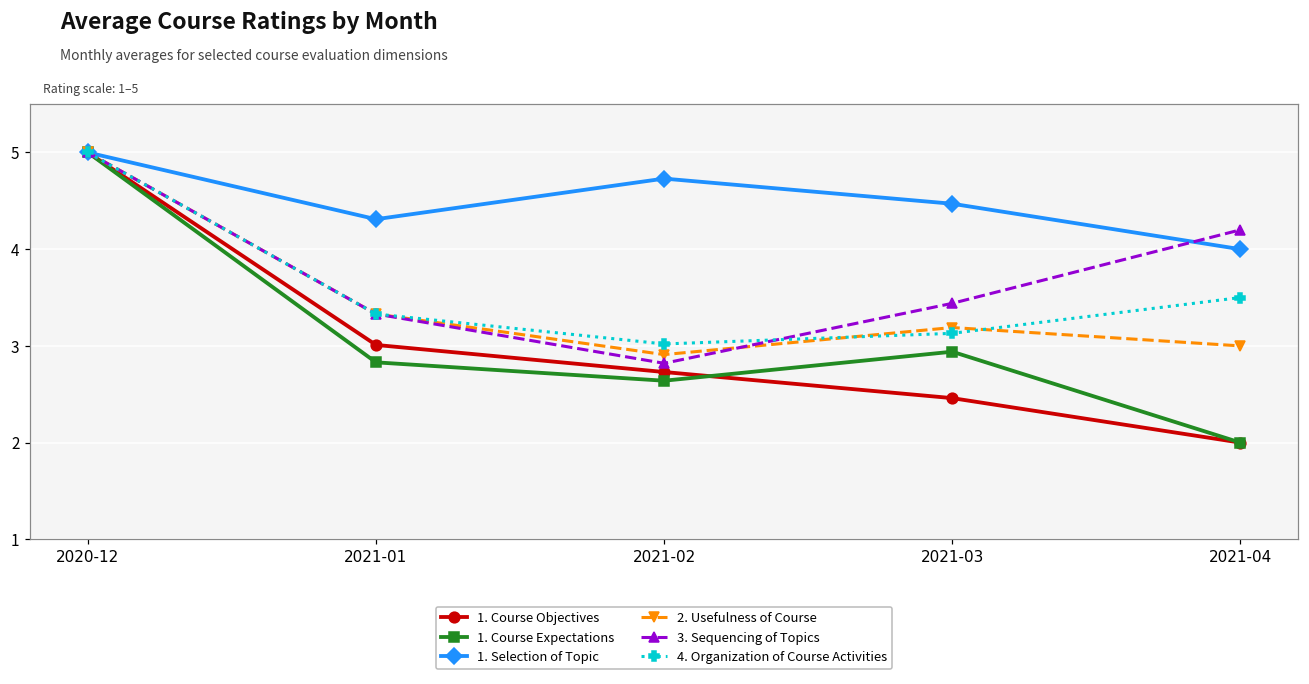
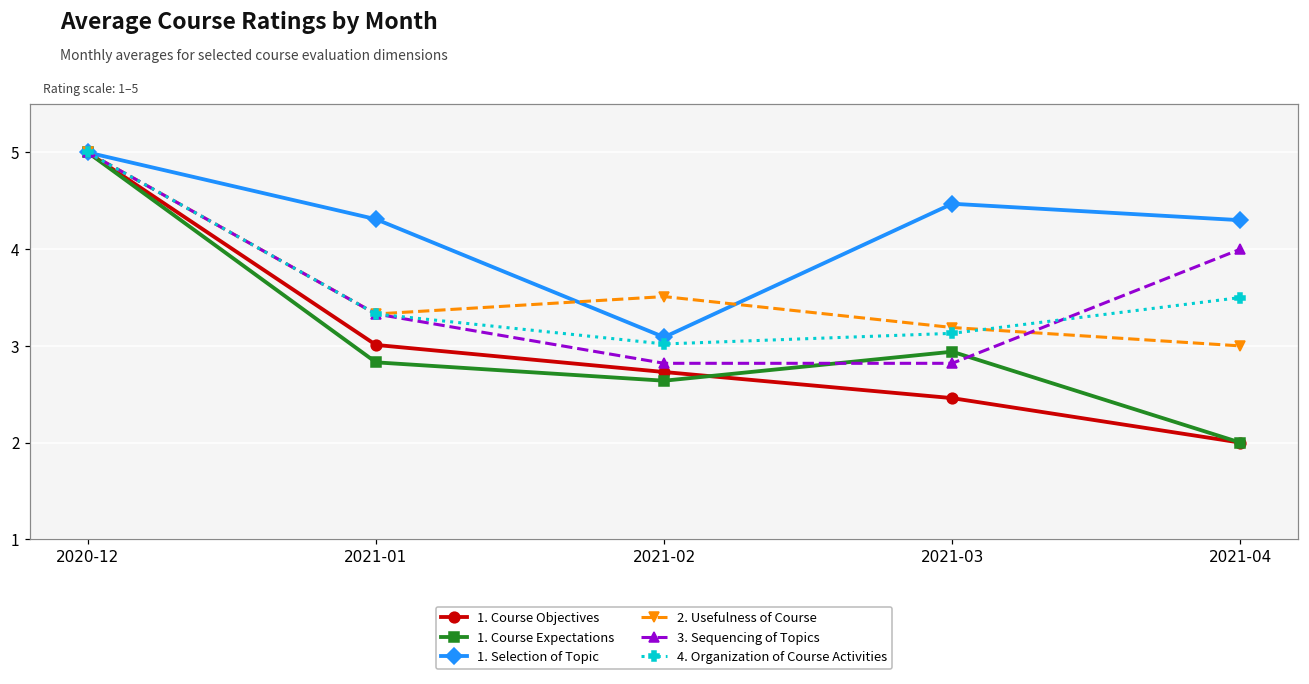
1. Selection of Topic, 2021-02: 4.7 -> 3.1
2. Usefulness of Course, 2021-02: 2.9 -> 3.5
3. Sequencing of Topics, 2021-03: 3.4 -> 2.8
1. Selection of Topic, 2021-04: 4.0 -> 4.3
3. Sequencing of Topics, 2021-04: 4.2 -> 4.0
